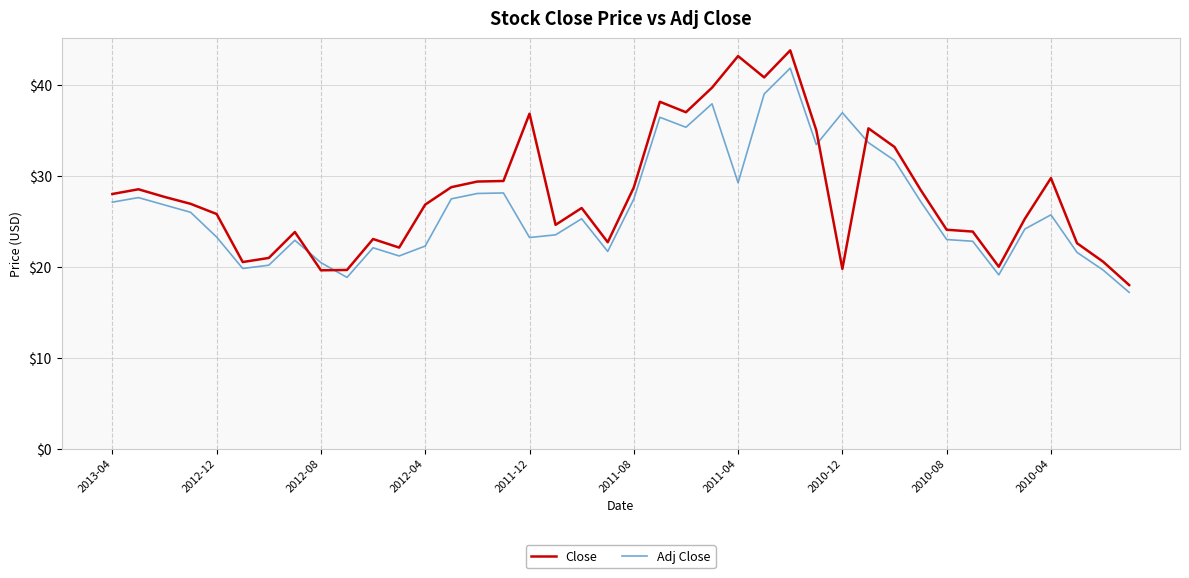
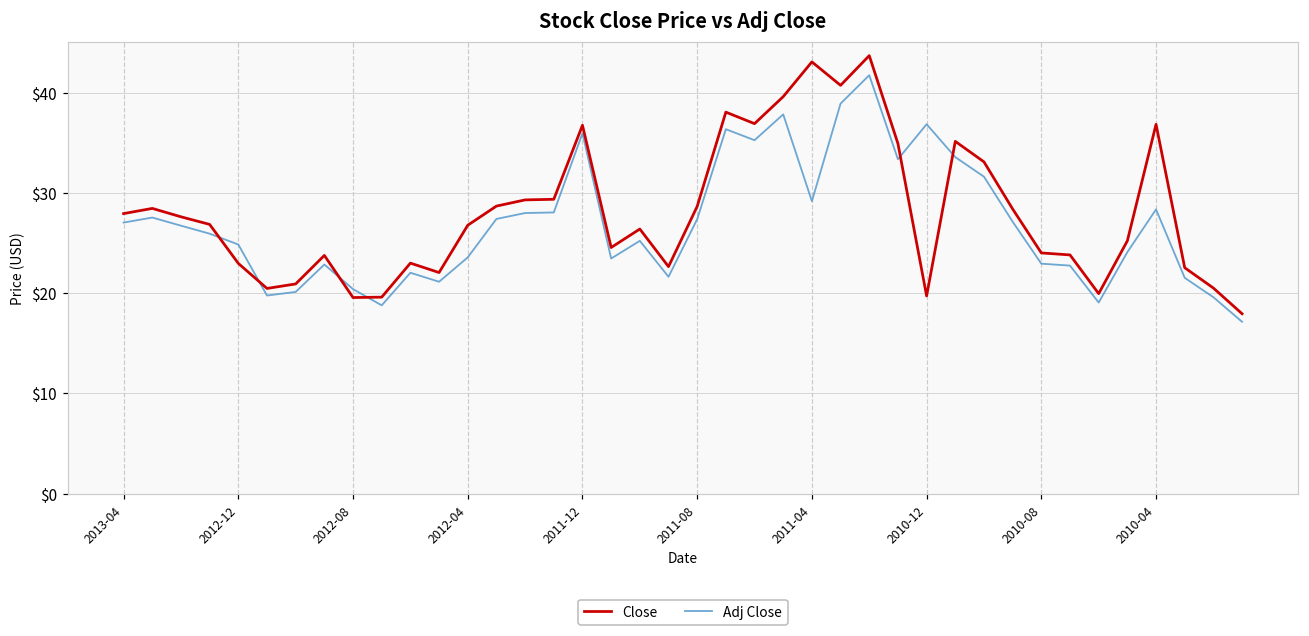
Close, 2012-12: $26 -> $23
Adj Close, 2012-12: $23 -> $25
Adj Close, 2012-04: $22 -> $24
Adj Close, 2011-12: $23 -> $36
Close, 2010-04: $30 -> $37
Adj Close, 2010-04: $26 -> $28
